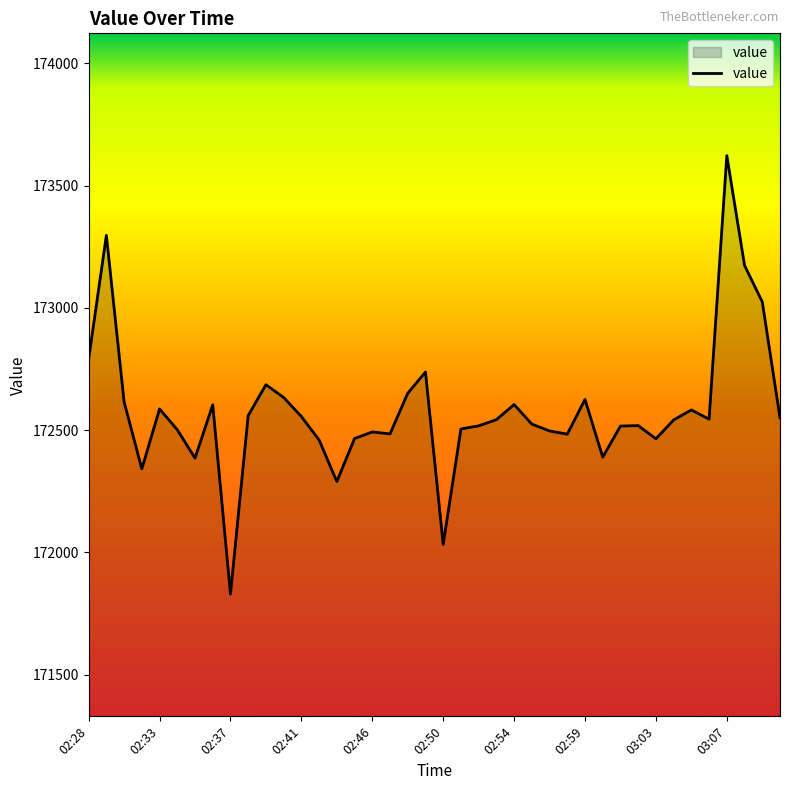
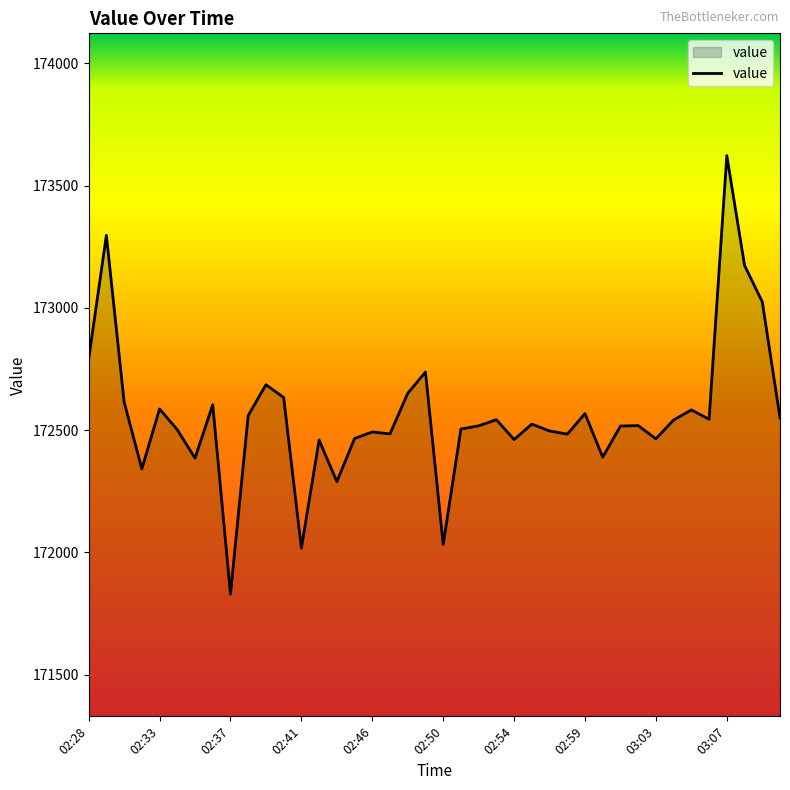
02:41: 172560 -> 172020
02:54: 172610 -> 172460
02:59: 172630 -> 172570
